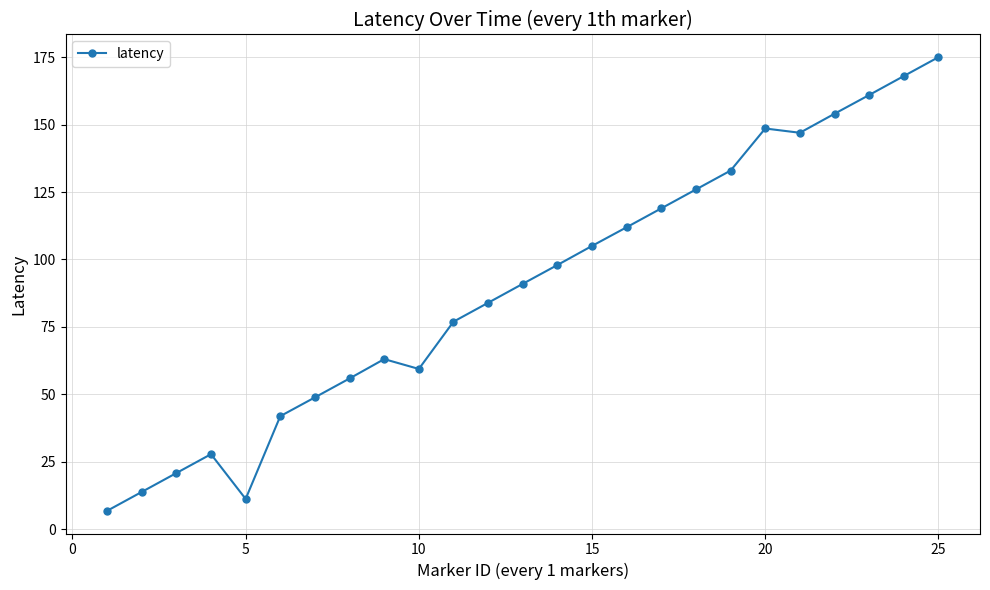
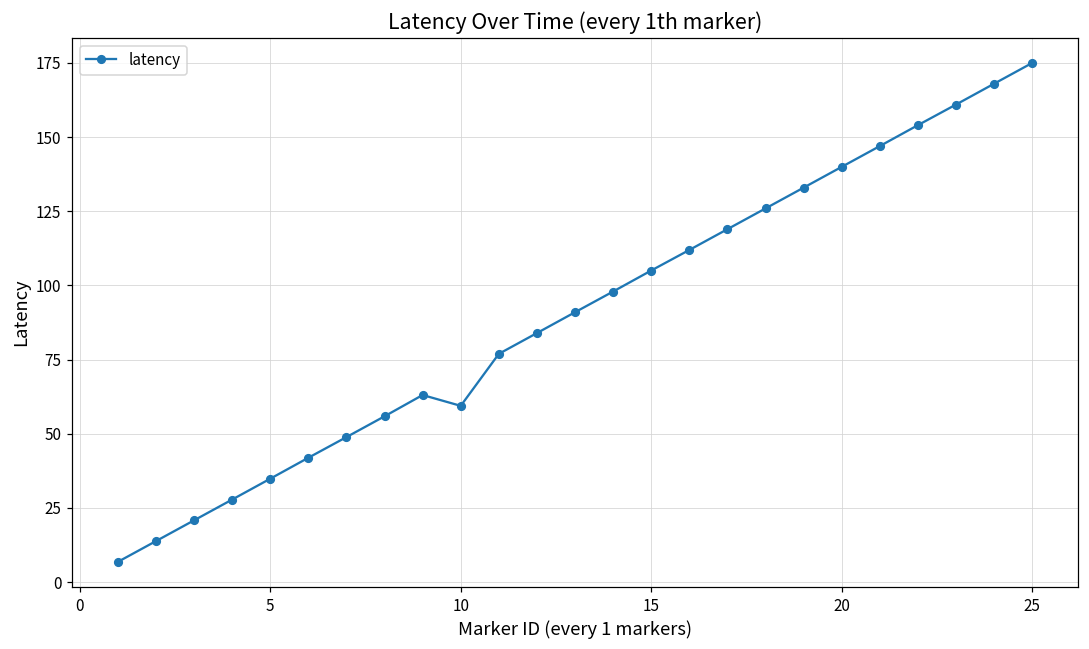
5: 11 -> 35
20: 149 -> 140
